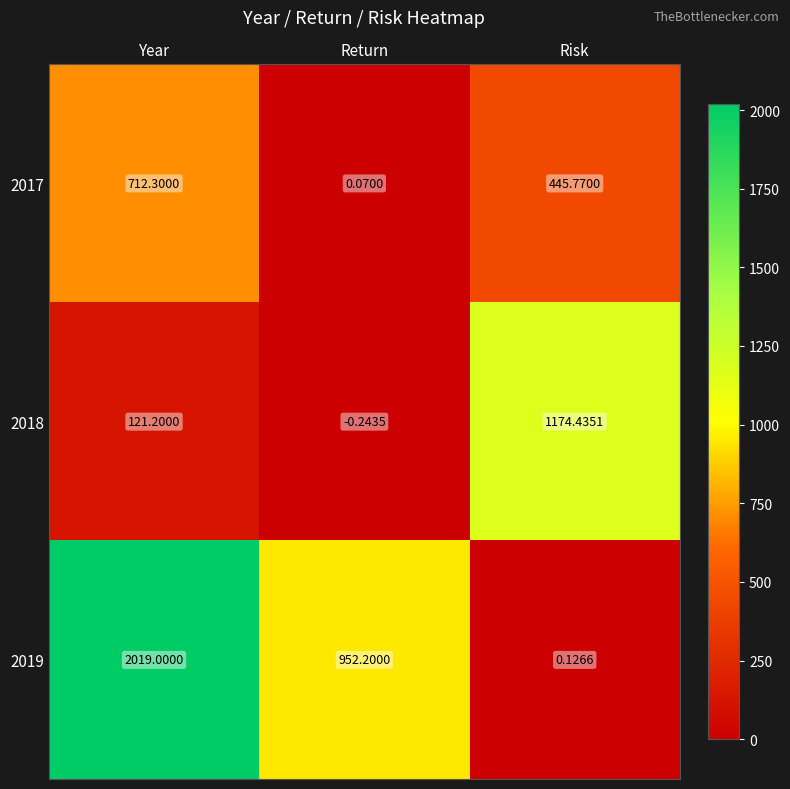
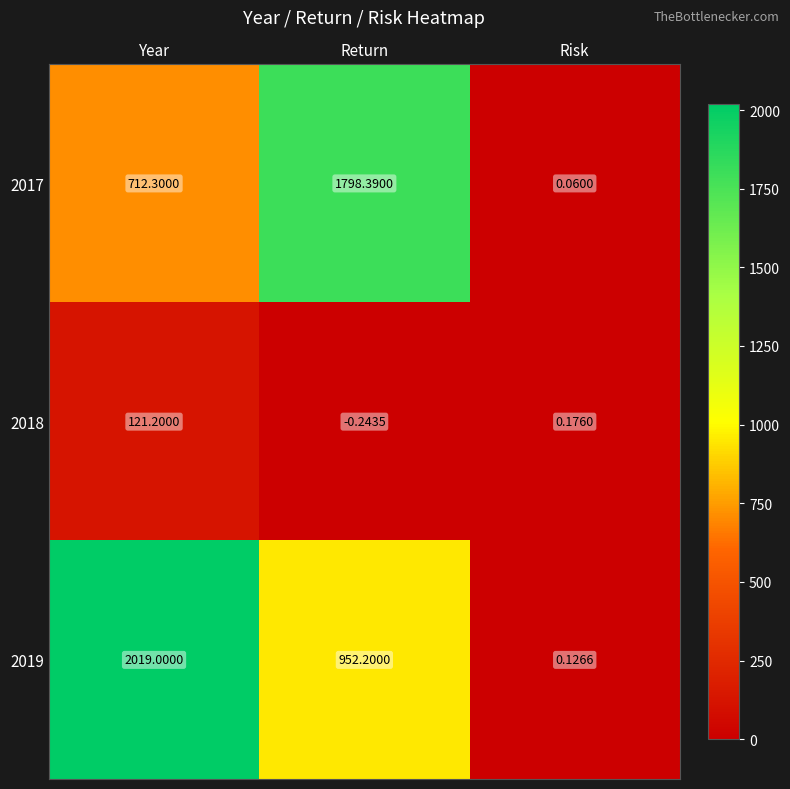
2017, Return: 0.0700 -> 1798.3900
2017, Risk: 445.7700 -> 0.0600
2018, Risk: 1174.4351 -> 0.1760
